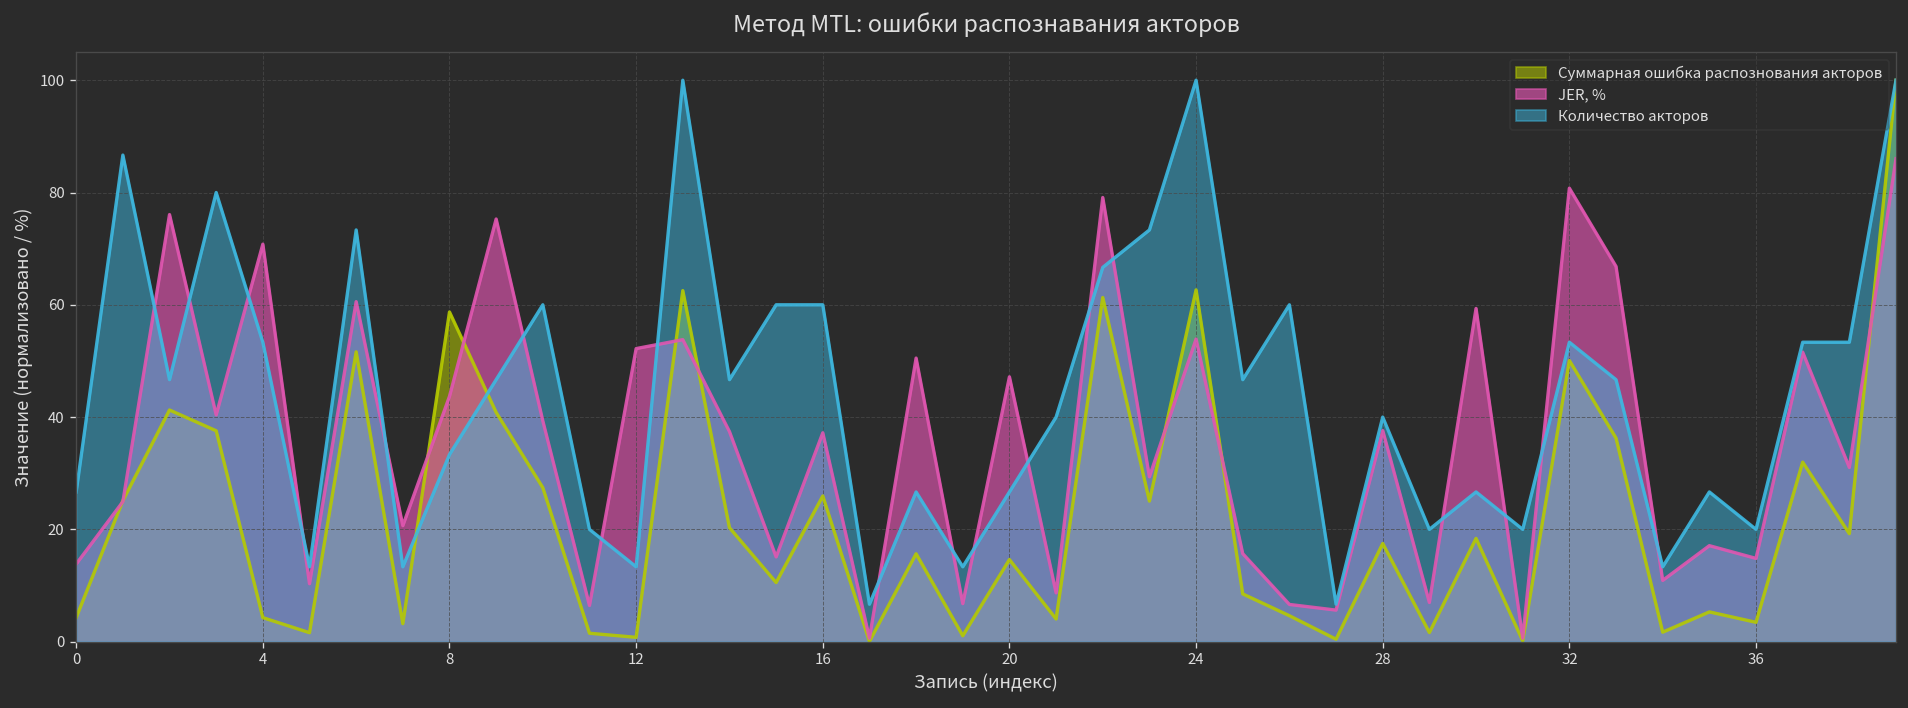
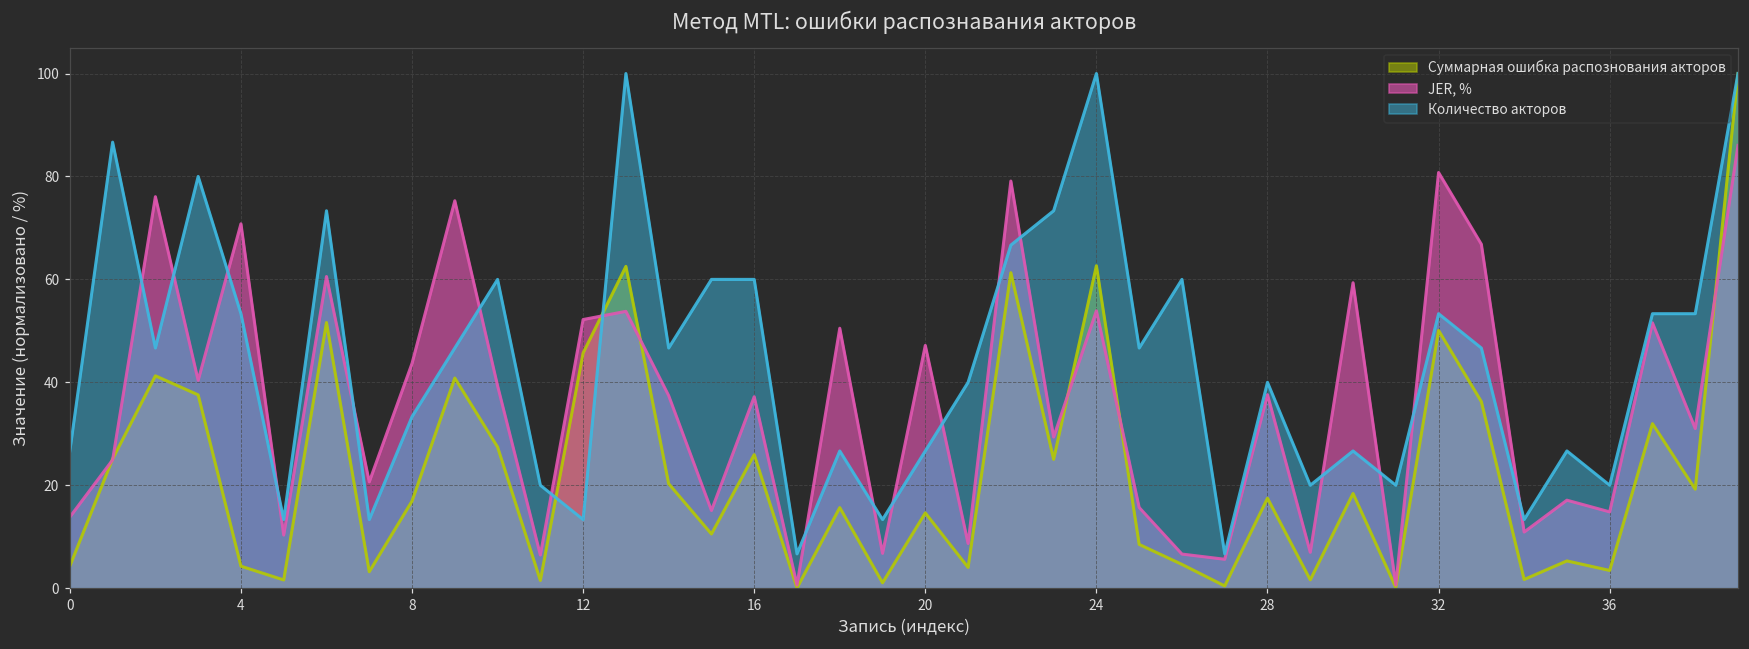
Суммарная ошибка распознования акторов, 8: 59 -> 17
Суммарная ошибка распознования акторов, 12: 1 -> 46
